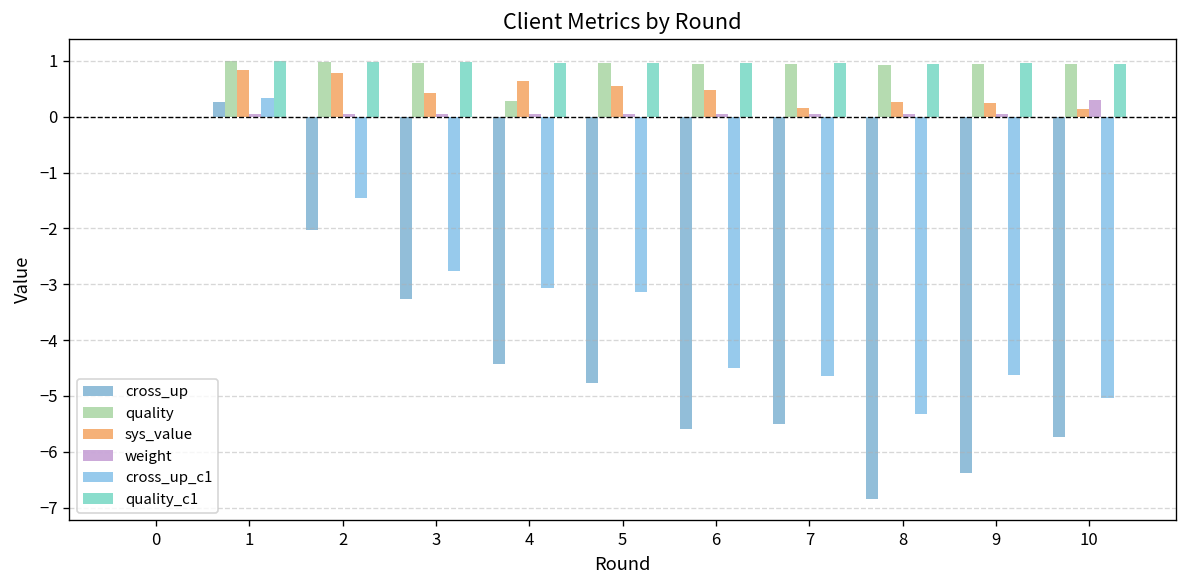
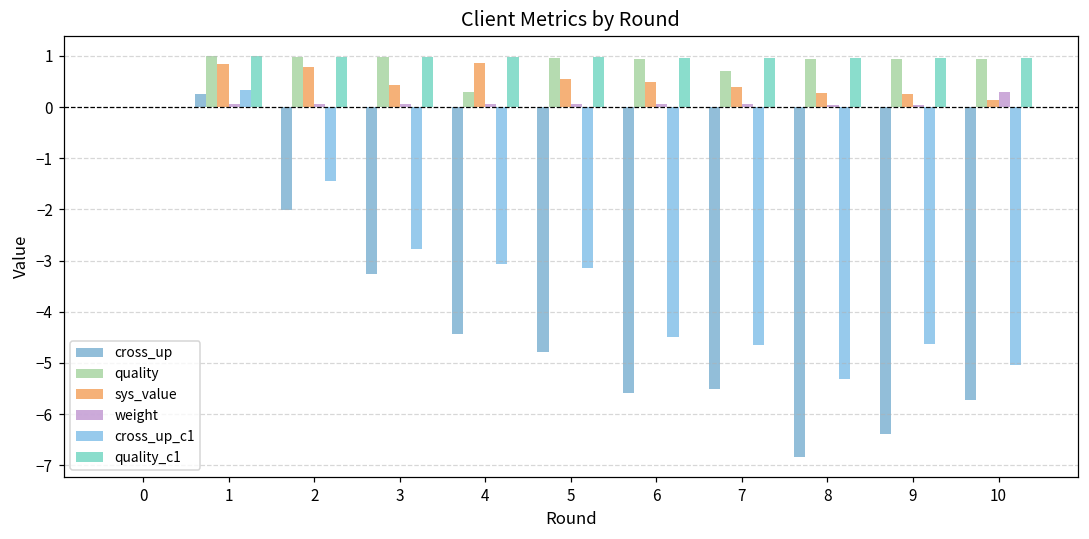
sys_value, 4: 0.6 -> 0.9
quality, 7: 0.9 -> 0.7
sys_value, 7: 0.2 -> 0.4
